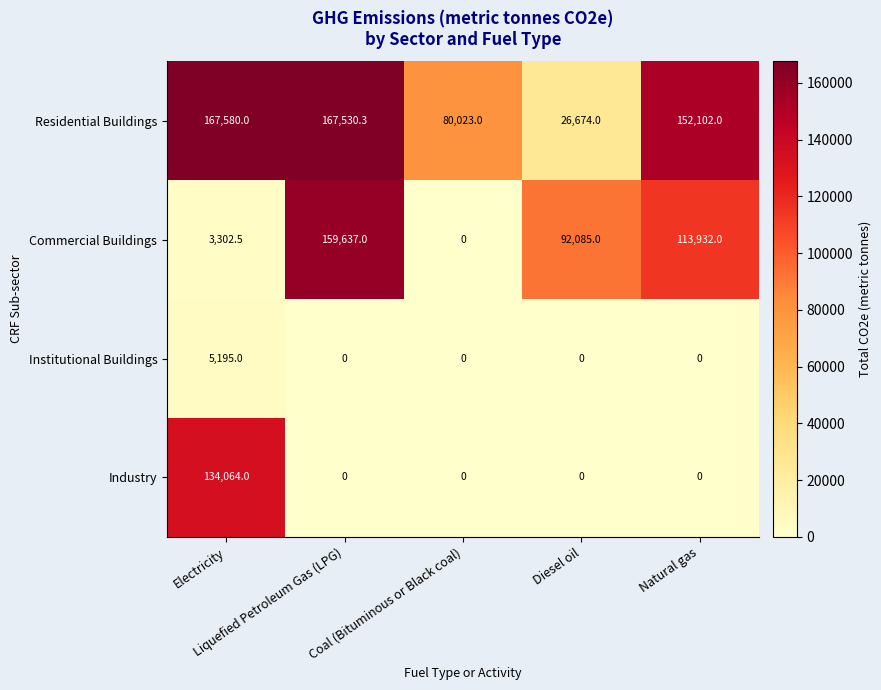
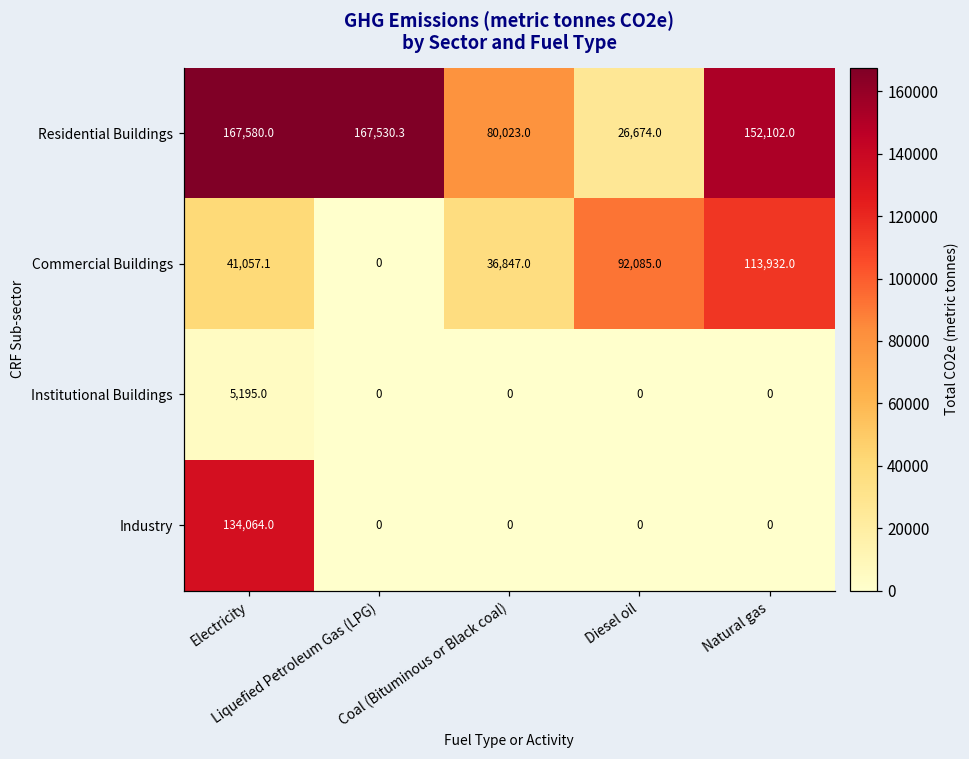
Commercial Buildings, Electricity: 3,302.5 -> 41,057.1
Commercial Buildings, Liquefied Petroleum Gas (LPG): 159,637.0 -> 0
Commercial Buildings, Coal (Bituminous or Black coal): 0 -> 36,847.0
